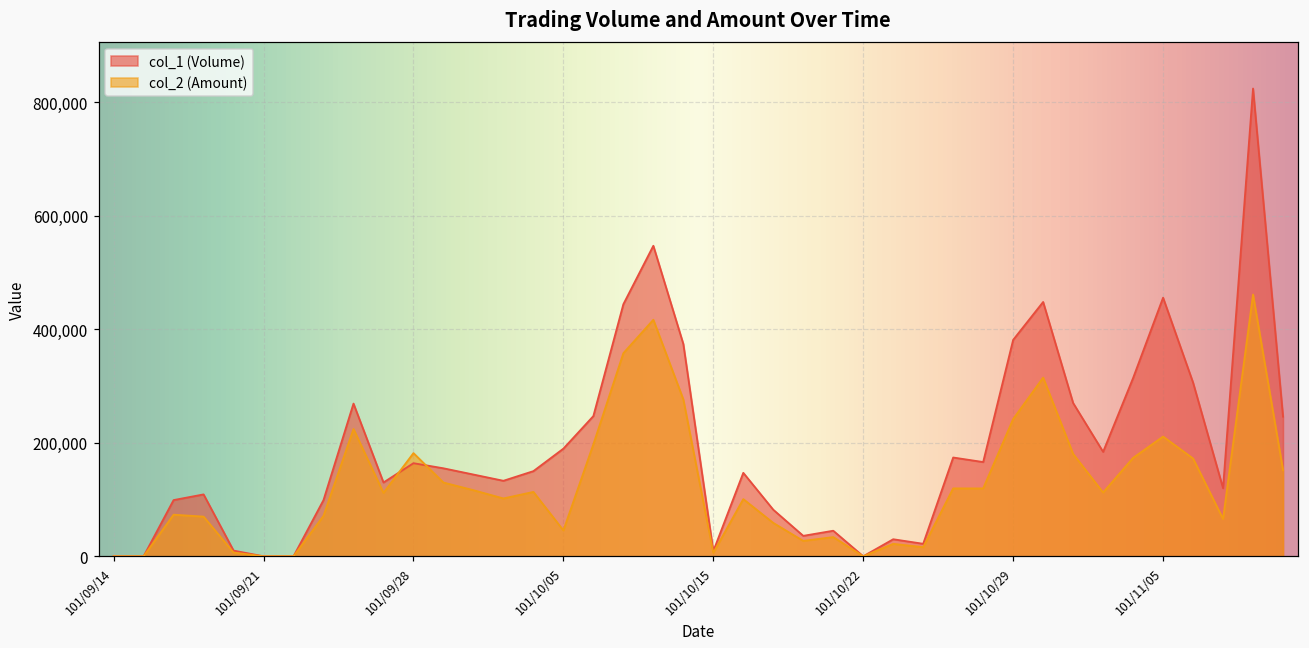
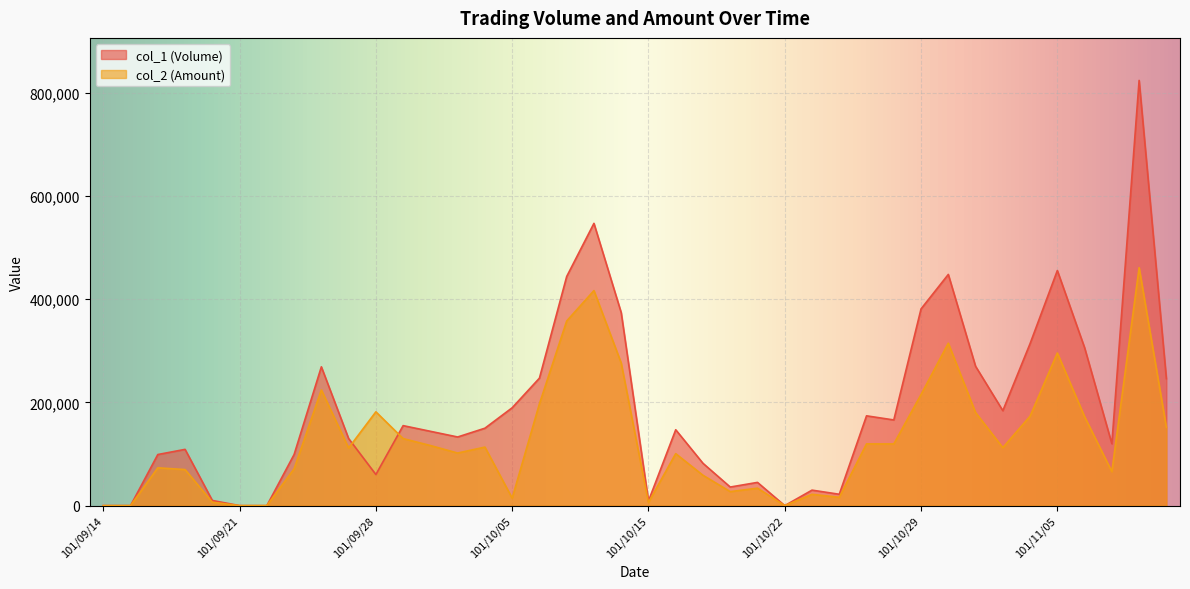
col_1 (Volume), 101/09/28: 160,000 -> 60,000
col_2 (Amount), 101/10/05: 50,000 -> 10,000
col_2 (Amount), 101/10/29: 240,000 -> 220,000
col_2 (Amount), 101/11/05: 210,000 -> 300,000
